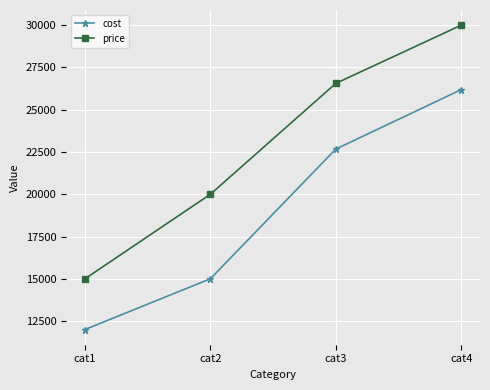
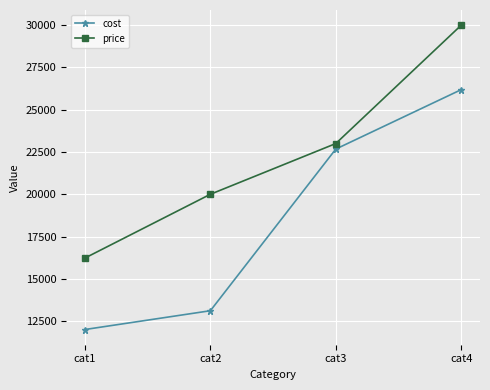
price, cat1: 15000 -> 16200
cost, cat2: 15000 -> 13100
price, cat3: 26600 -> 23000
